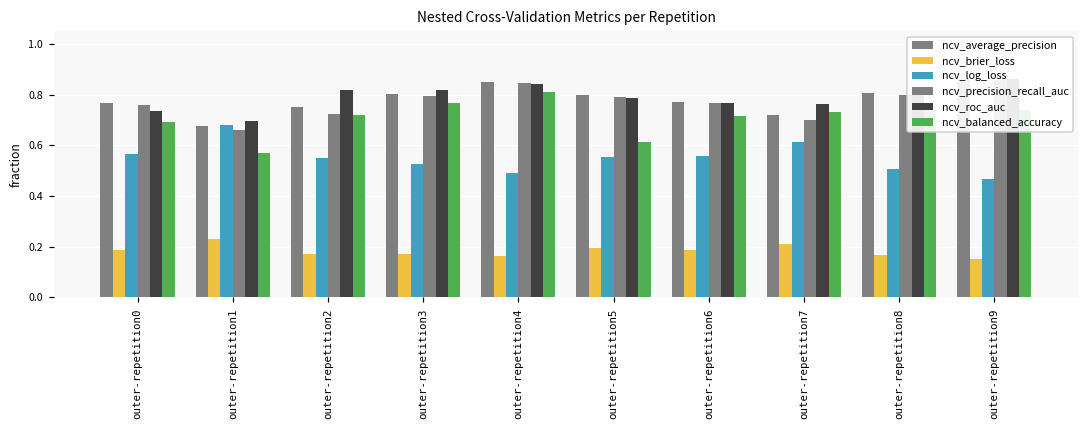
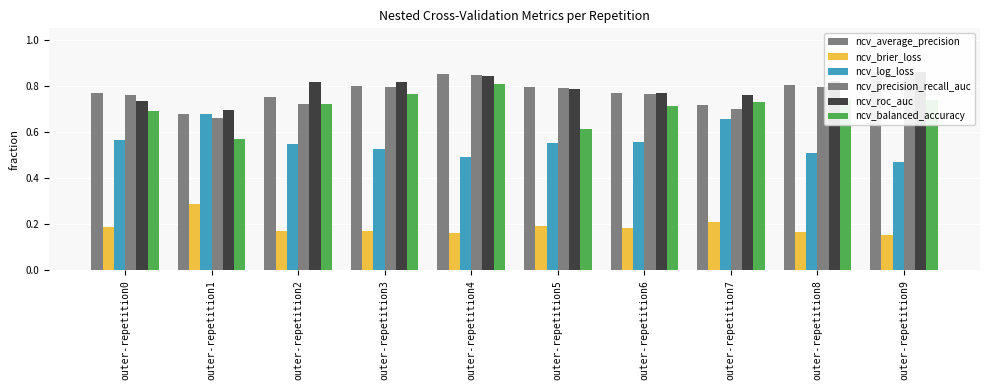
ncv_brier_loss, outer-repetition1: 0.23 -> 0.29
ncv_log_loss, outer-repetition7: 0.61 -> 0.66
